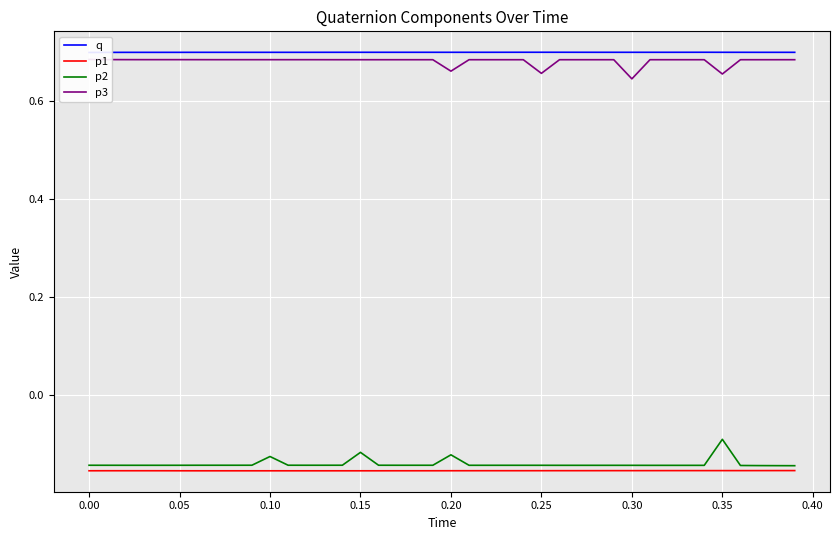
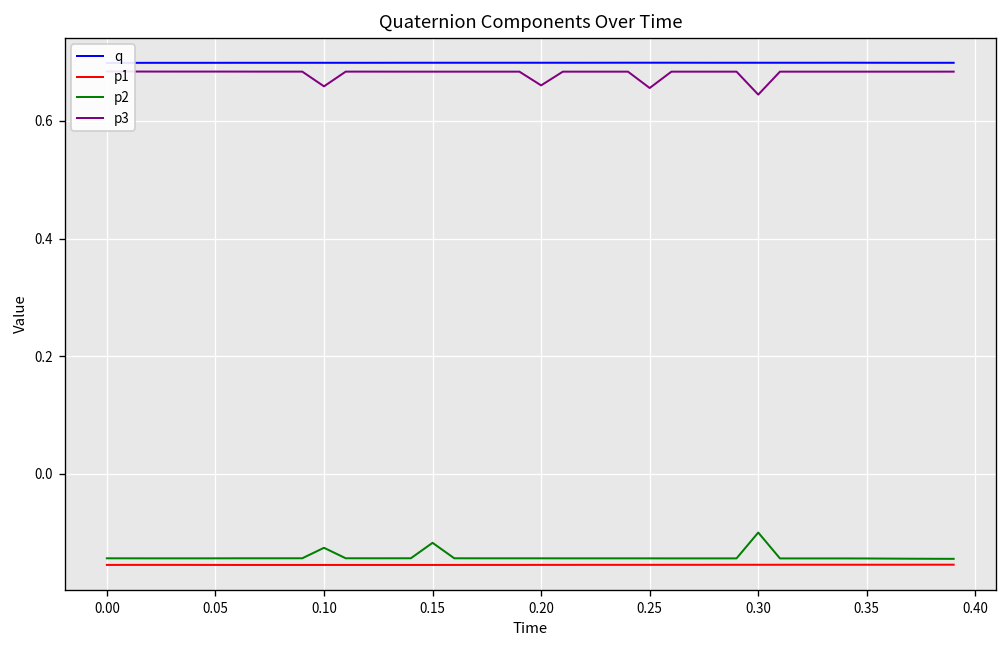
p3, 0.10: 0.68 -> 0.66
p2, 0.20: -0.12 -> -0.14
p2, 0.30: -0.14 -> -0.10
p2, 0.35: -0.09 -> -0.14
p3, 0.35: 0.65 -> 0.68
